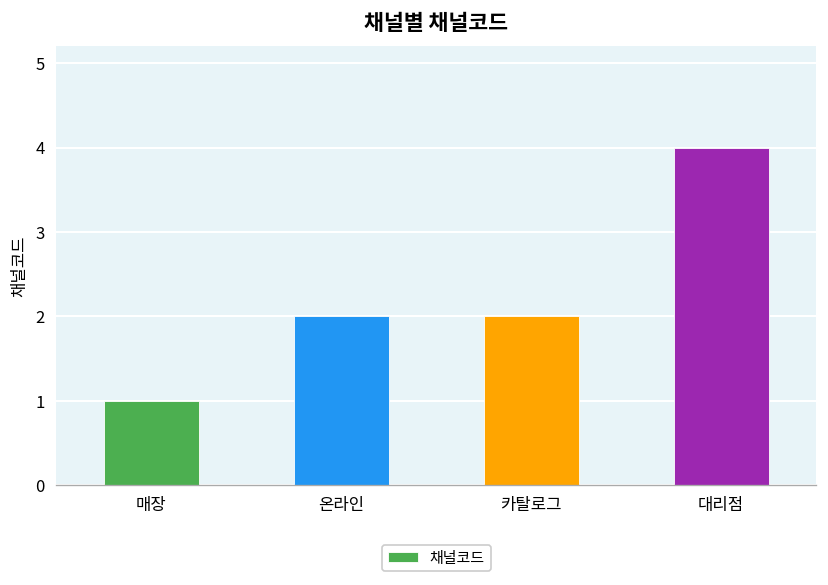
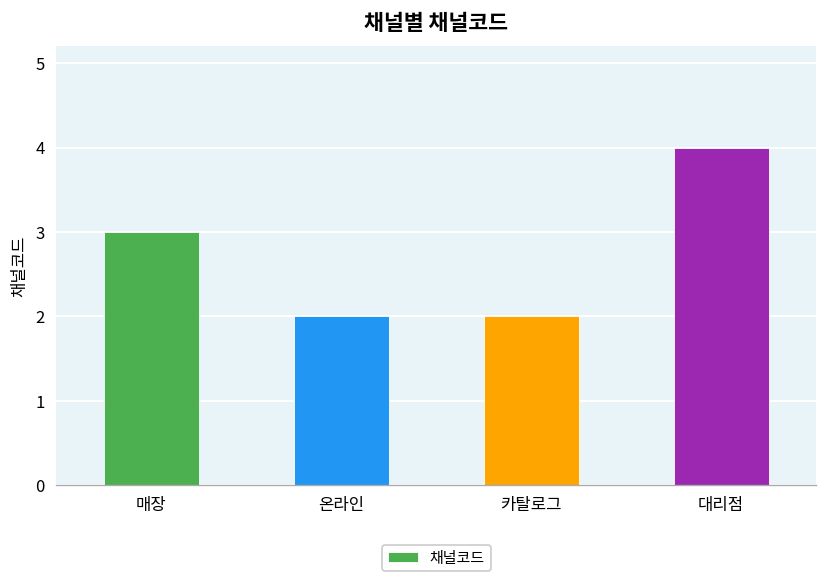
매장: 1 -> 3
